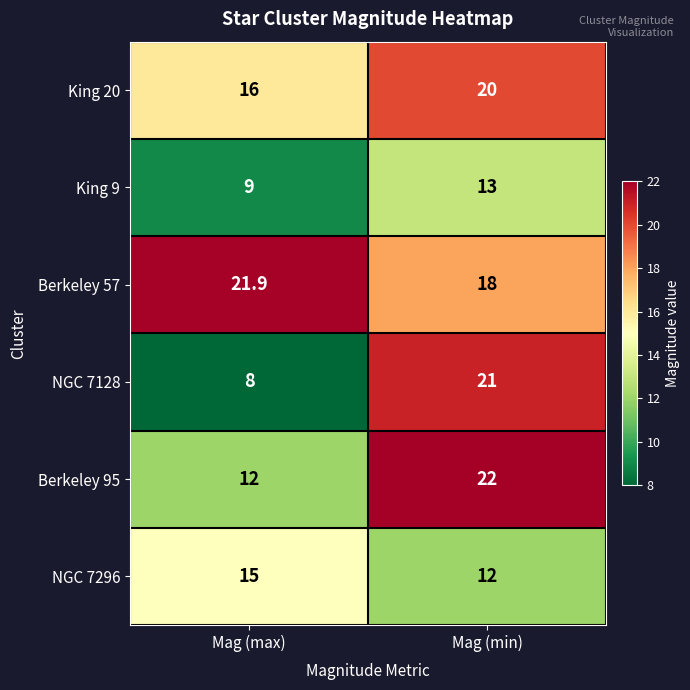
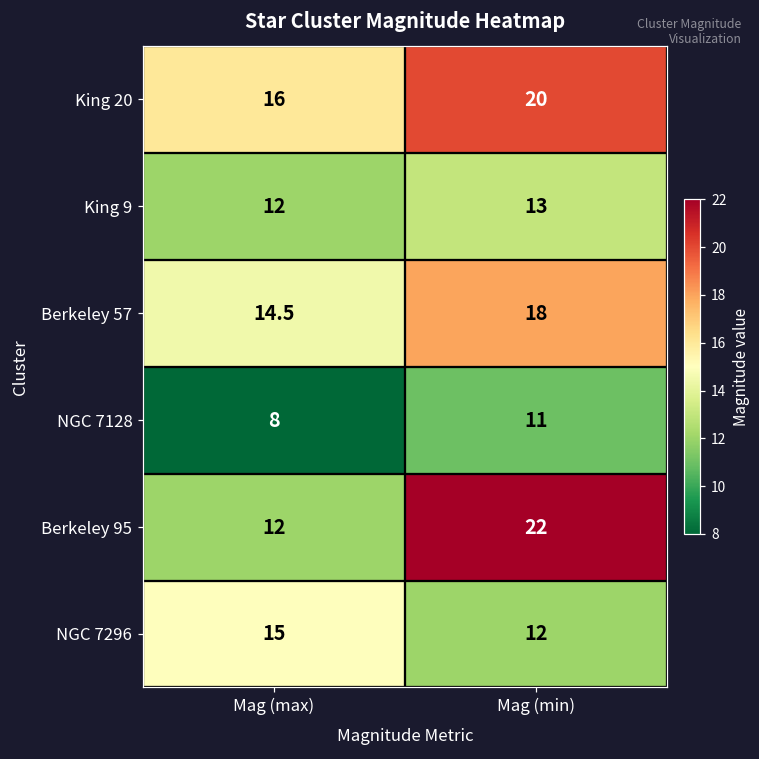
King 9, Mag (max): 9 -> 12
Berkeley 57, Mag (max): 21.9 -> 14.5
NGC 7128, Mag (min): 21 -> 11
